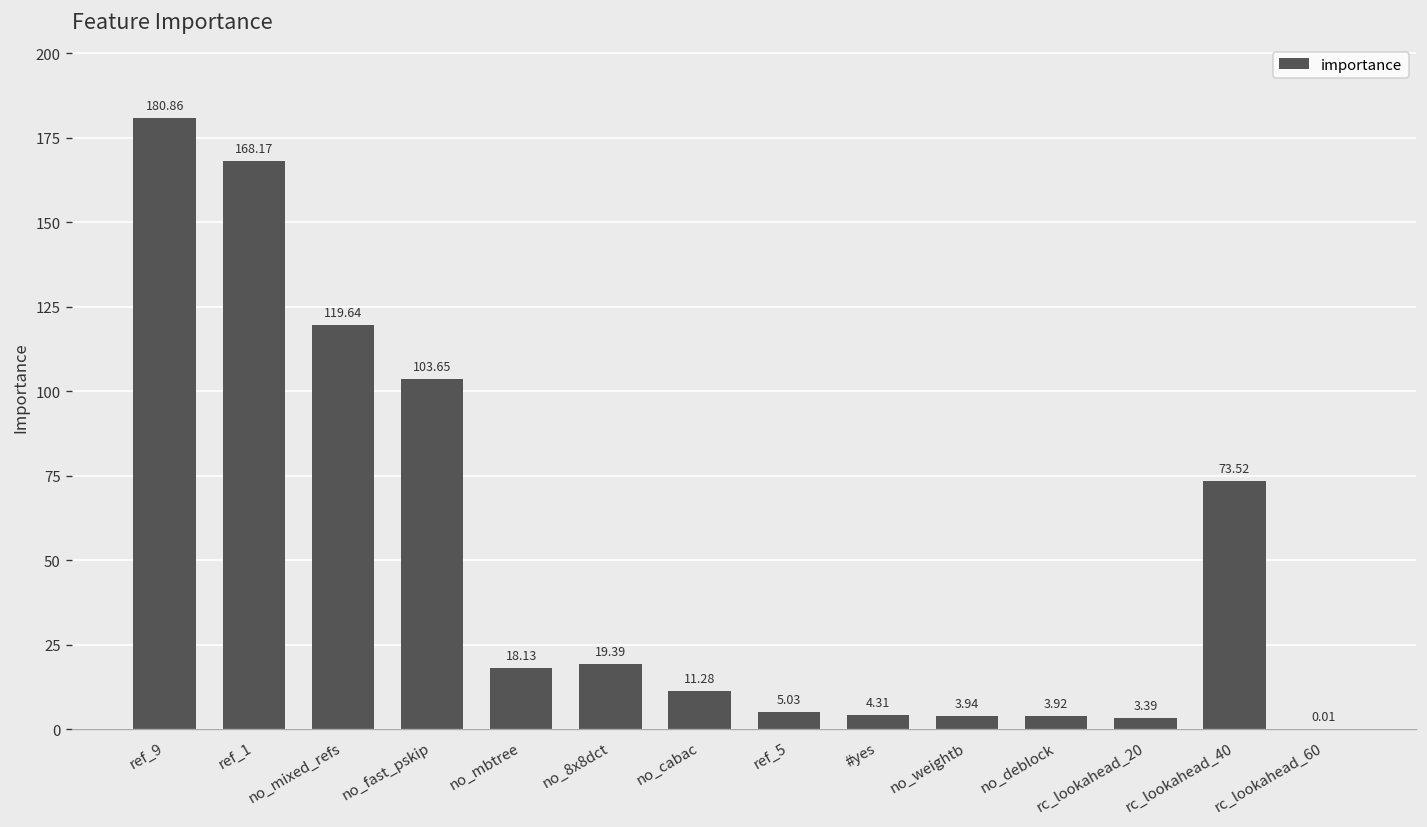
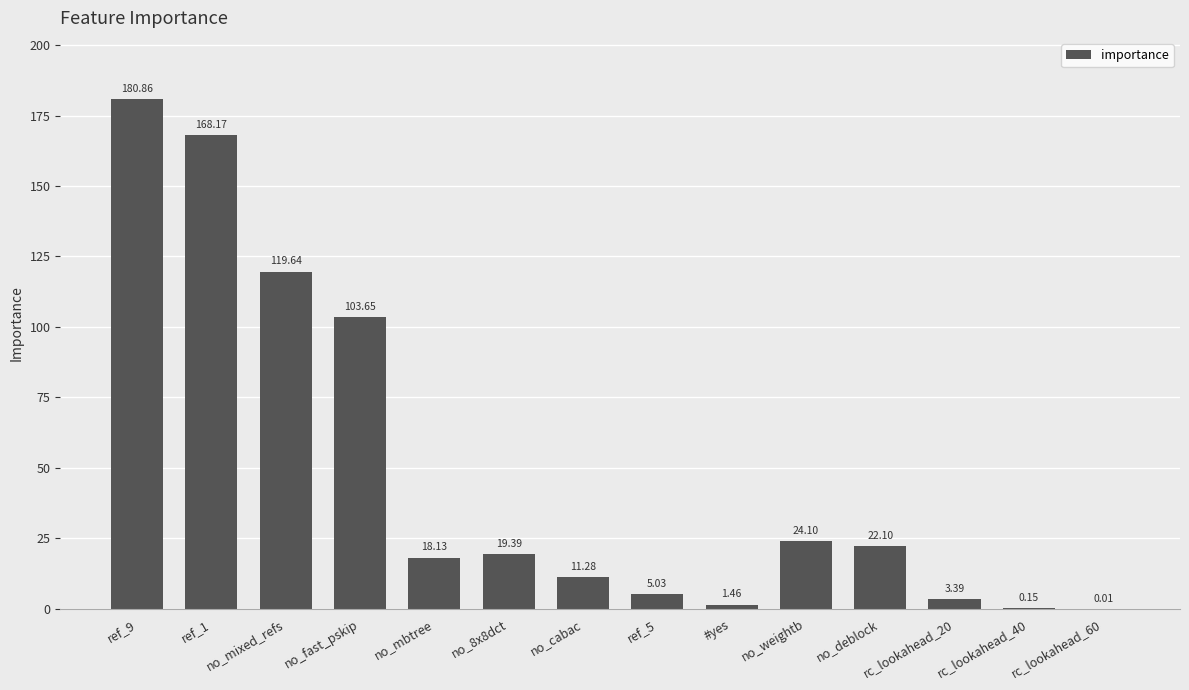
#yes: 4.31 -> 1.46
no_weightb: 3.94 -> 24.10
no_deblock: 3.92 -> 22.10
rc_lookahead_40: 73.52 -> 0.15
